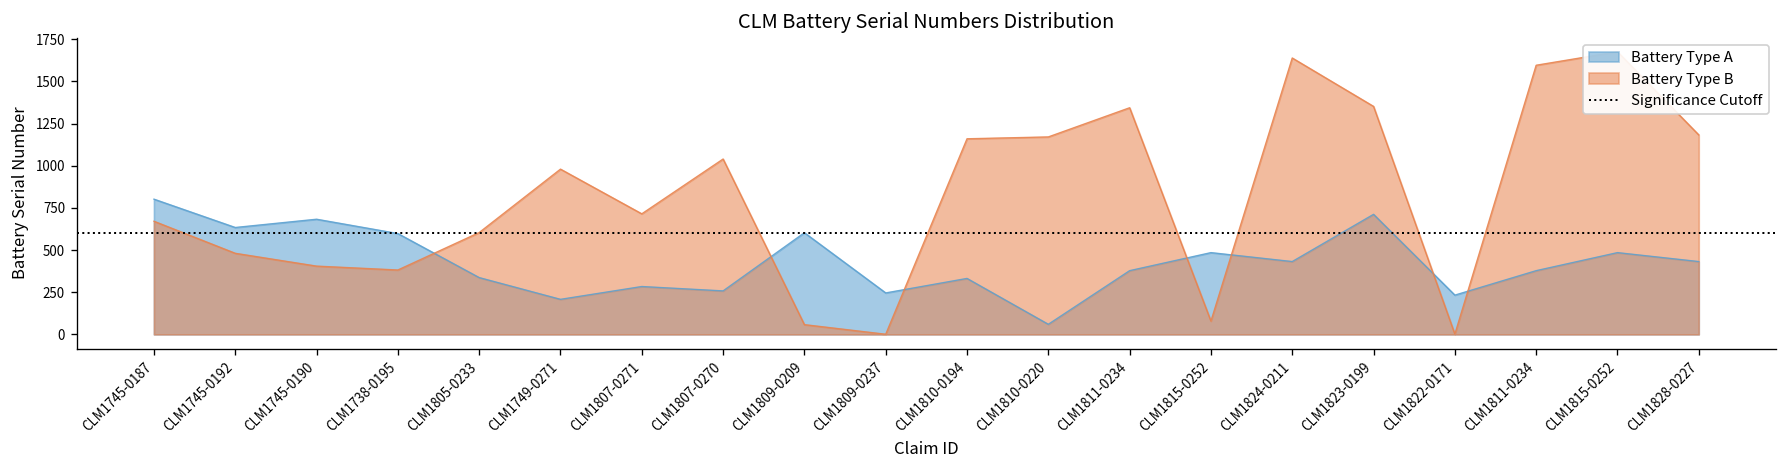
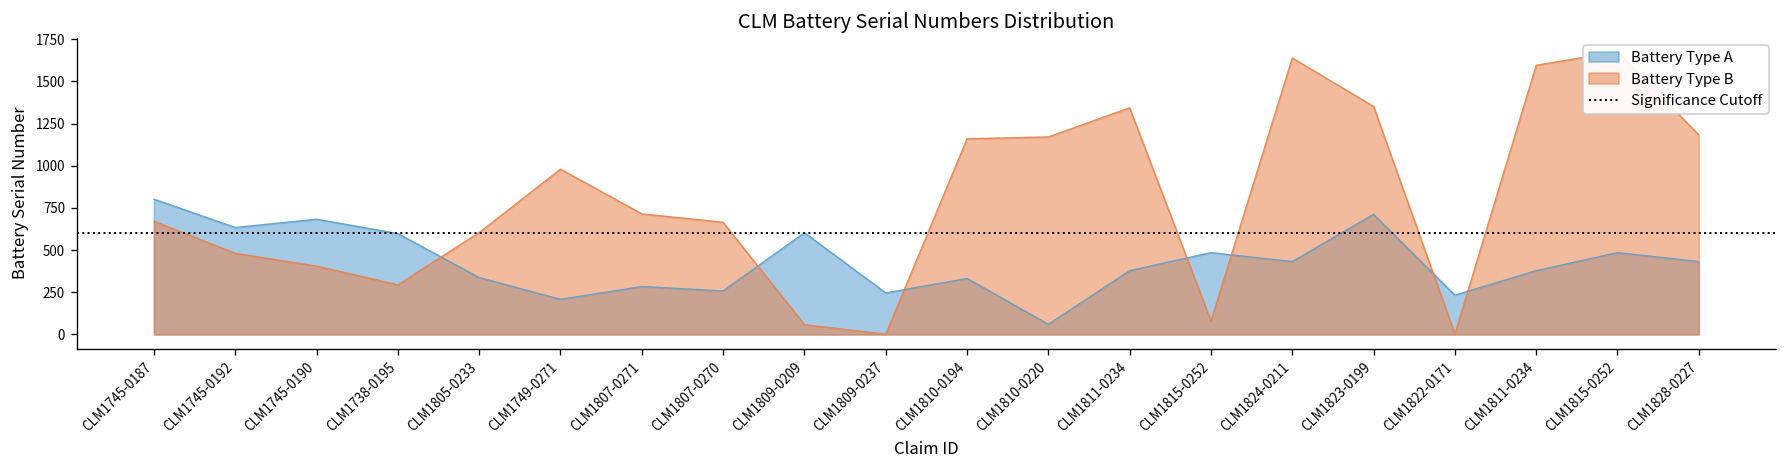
Battery Type B, CLM1738-0195: 380 -> 290
Battery Type B, CLM1807-0270: 1040 -> 670
